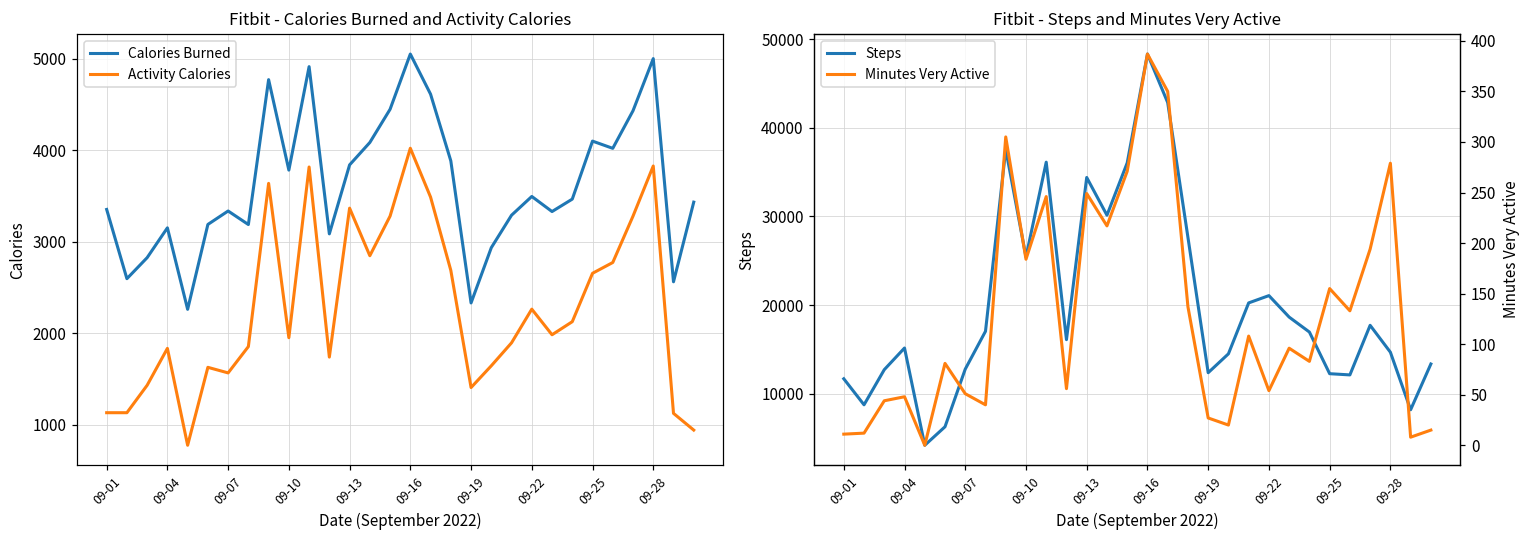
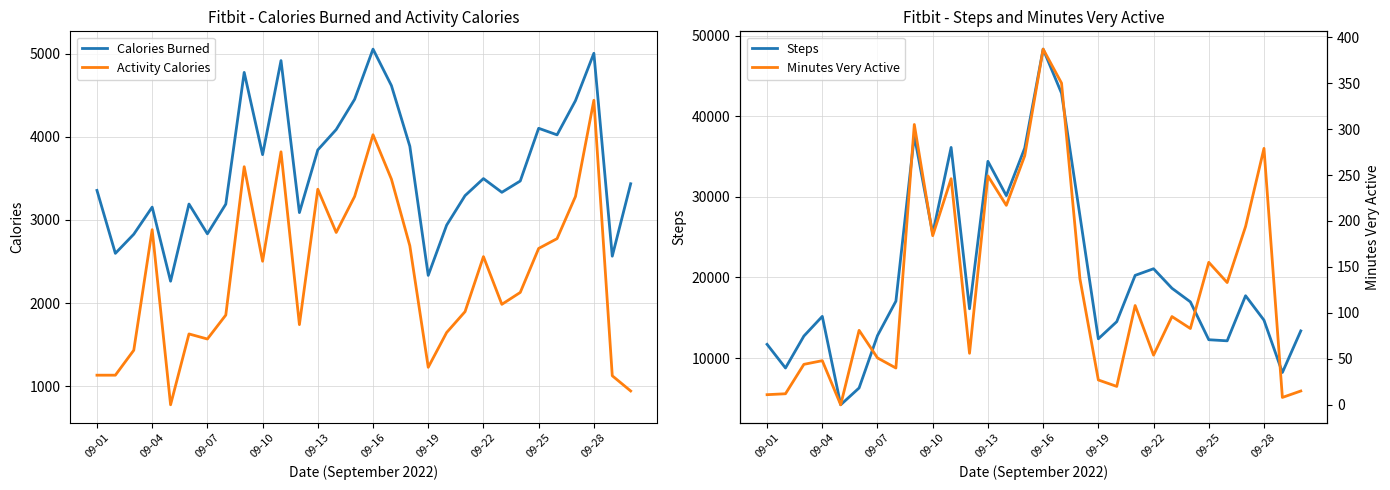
Fitbit - Calories Burned and Activity Calories, Activity Calories, 09-04: 1800 -> 2900
Fitbit - Calories Burned and Activity Calories, Calories Burned, 09-07: 3300 -> 2800
Fitbit - Calories Burned and Activity Calories, Activity Calories, 09-10: 2000 -> 2500
Fitbit - Calories Burned and Activity Calories, Activity Calories, 09-19: 1400 -> 1200
Fitbit - Calories Burned and Activity Calories, Activity Calories, 09-22: 2300 -> 2600
Fitbit - Calories Burned and Activity Calories, Activity Calories, 09-28: 3800 -> 4400
